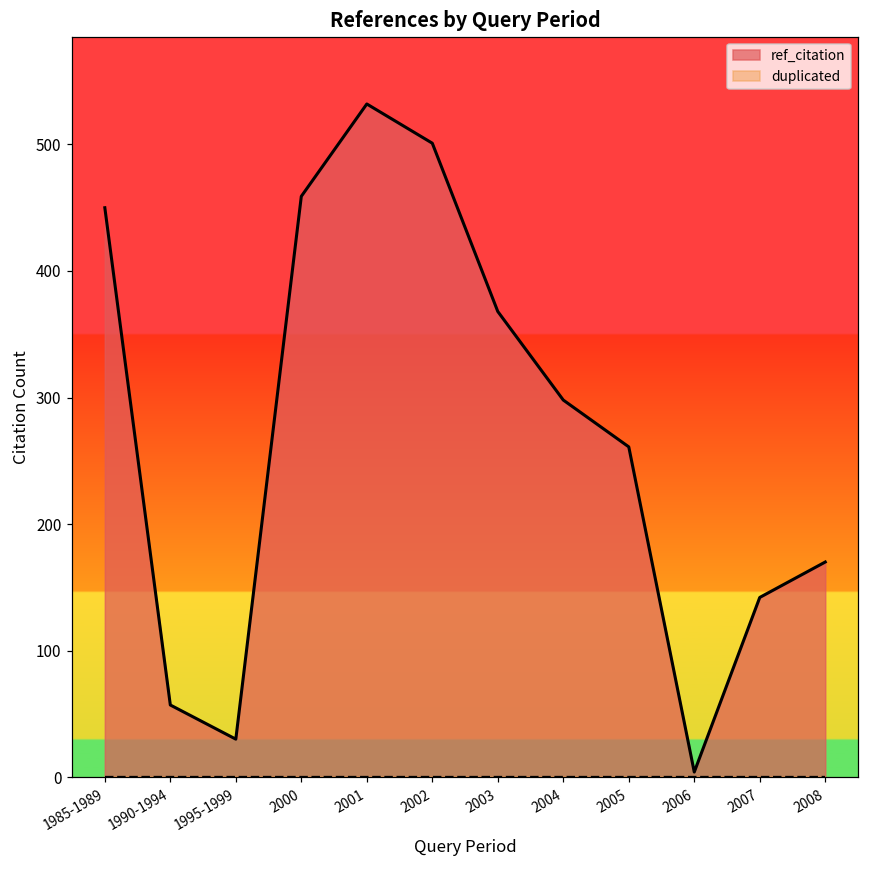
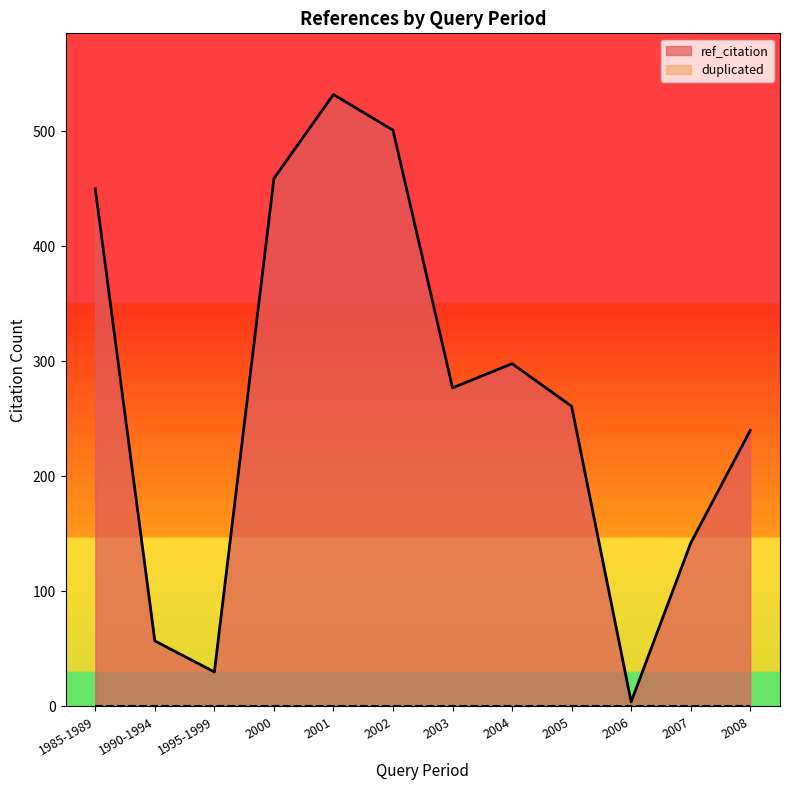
ref_citation, 2003: 368 -> 277
ref_citation, 2008: 170 -> 240
